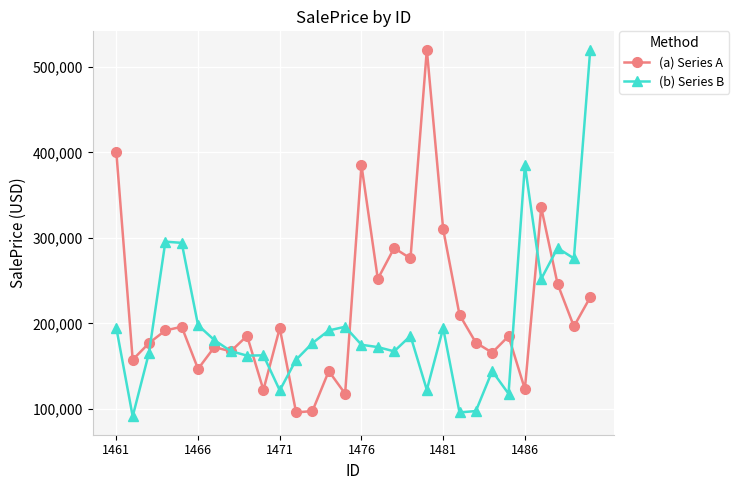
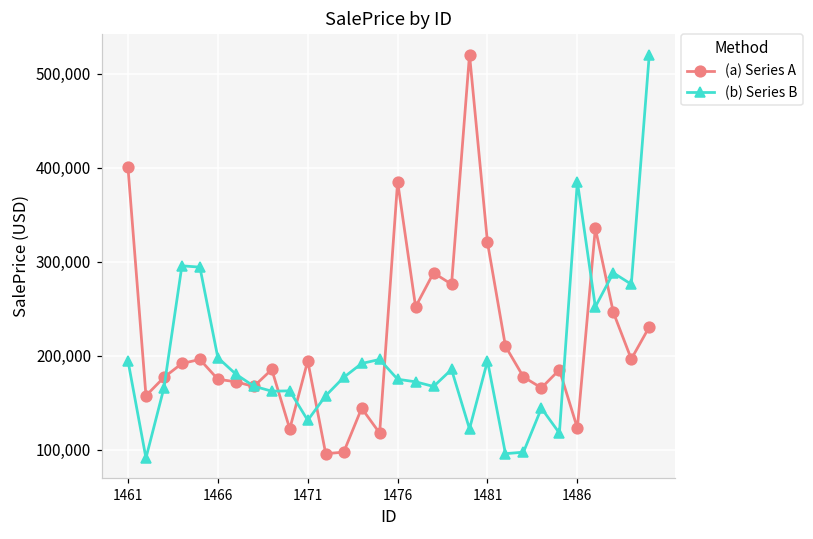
(a) Series A, 1466: 150,000 -> 180,000
(b) Series B, 1471: 120,000 -> 130,000
(a) Series A, 1481: 310,000 -> 320,000
